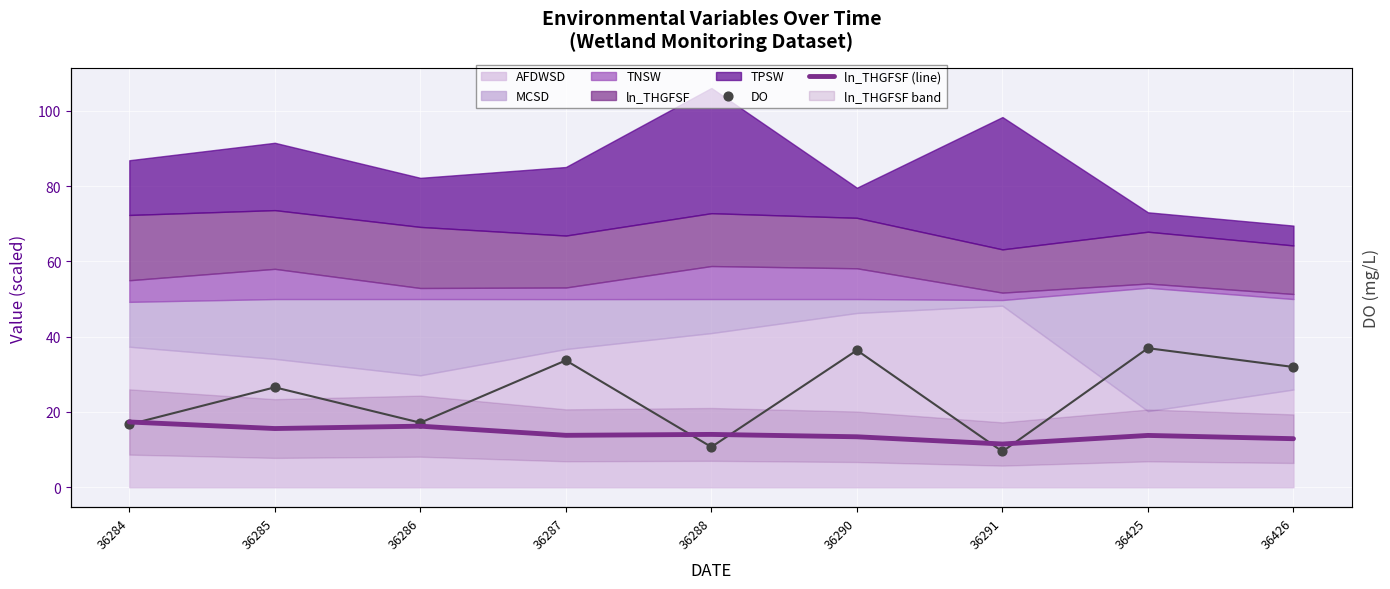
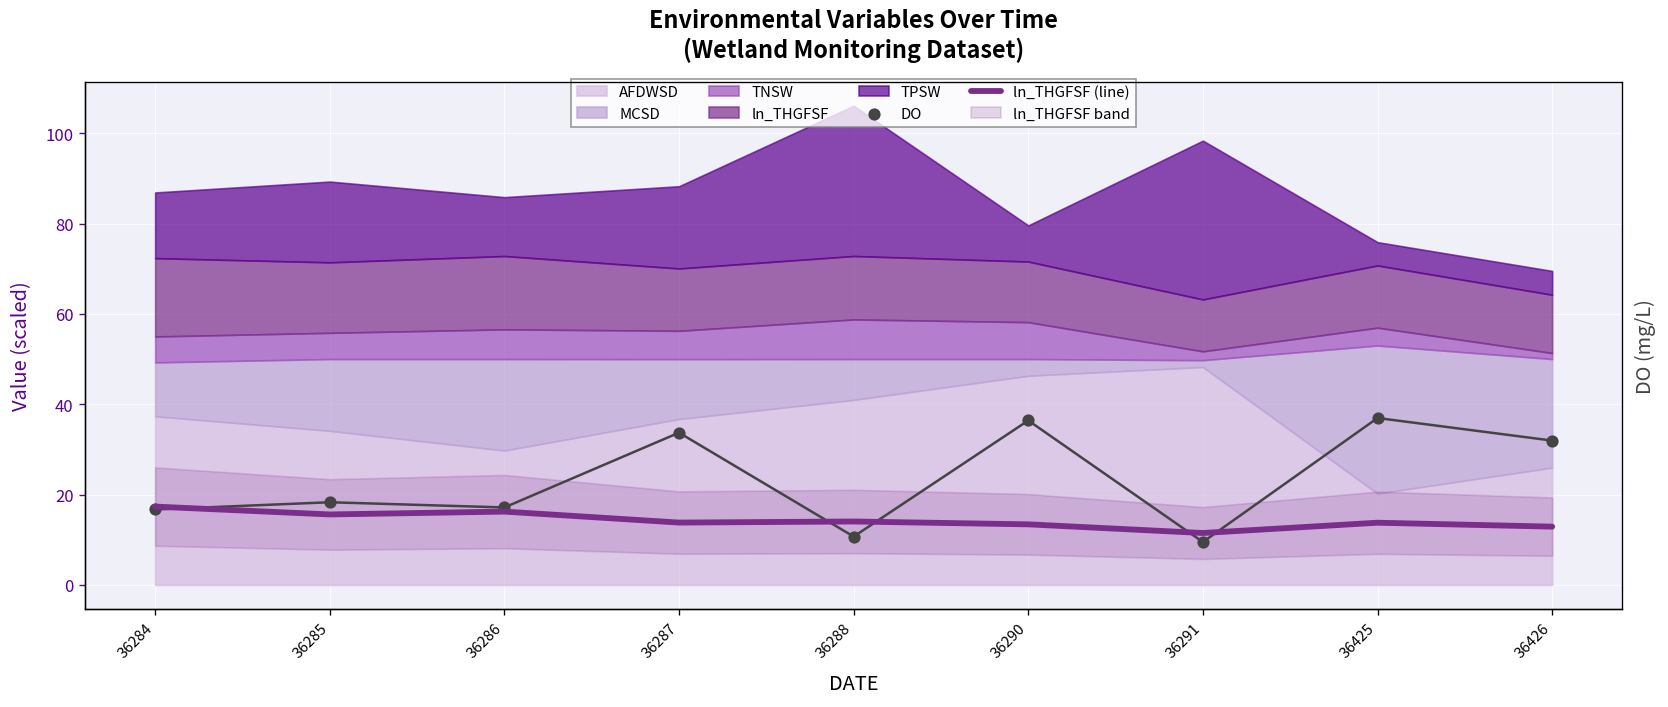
TNSW, 36285: 8 -> 6
DO, 36285: 27 -> 18
TNSW, 36286: 3 -> 7
TNSW, 36287: 3 -> 6
TNSW, 36425: 1 -> 4
